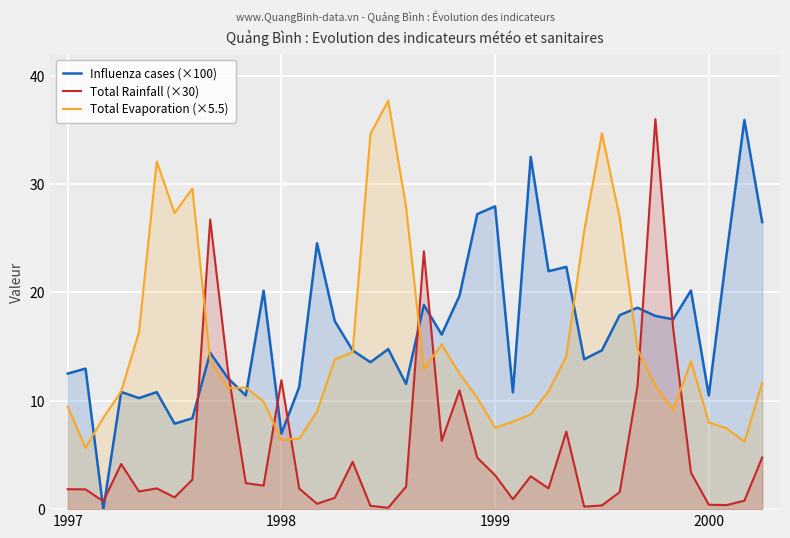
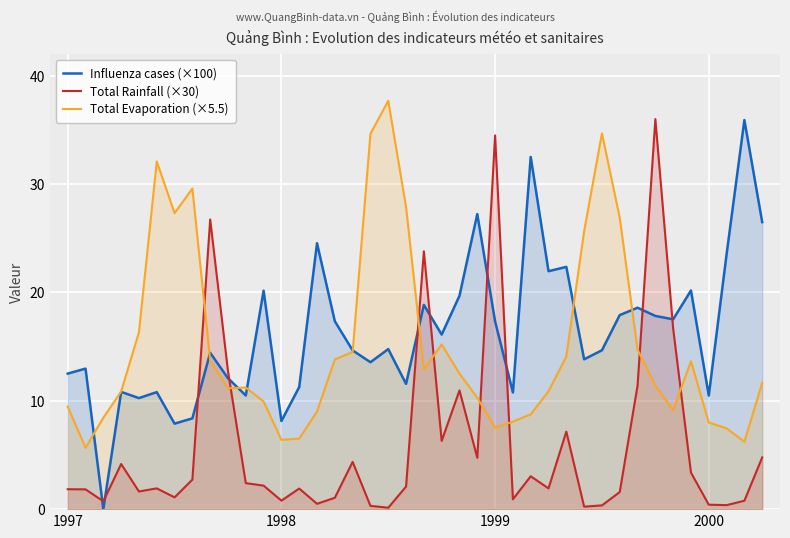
Influenza cases (×100), 1998: 7.0 -> 8.1
Total Rainfall (×30), 1998: 11.9 -> 0.8
Influenza cases (×100), 1999: 28.0 -> 17.3
Total Rainfall (×30), 1999: 3.1 -> 34.5
